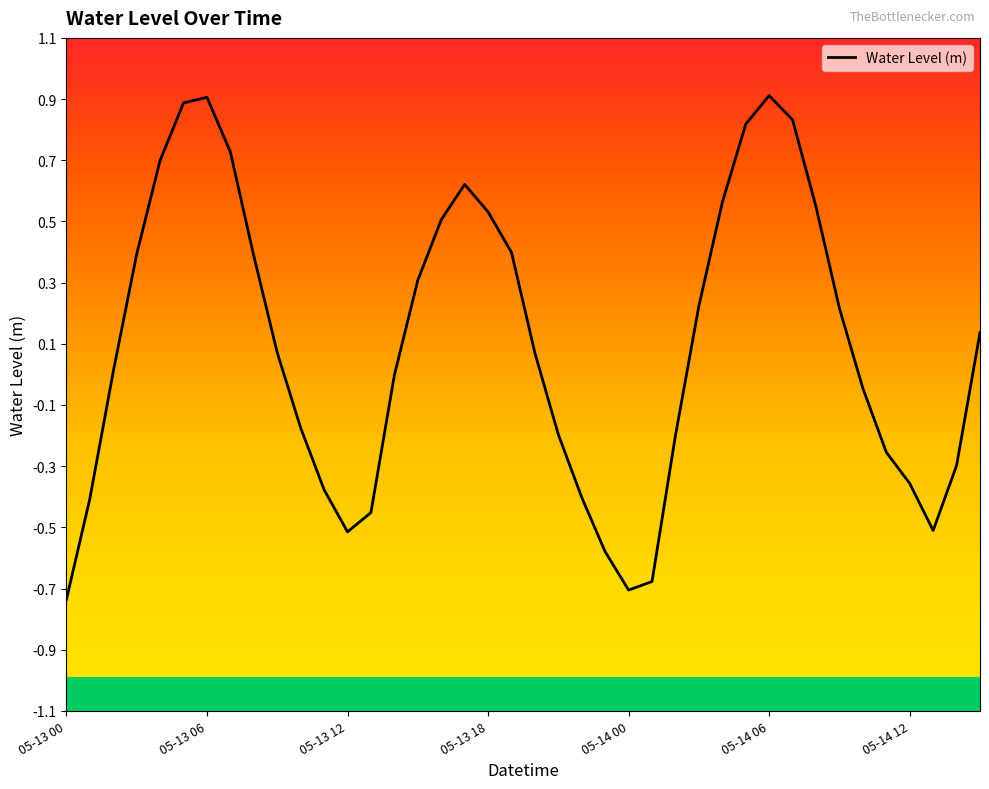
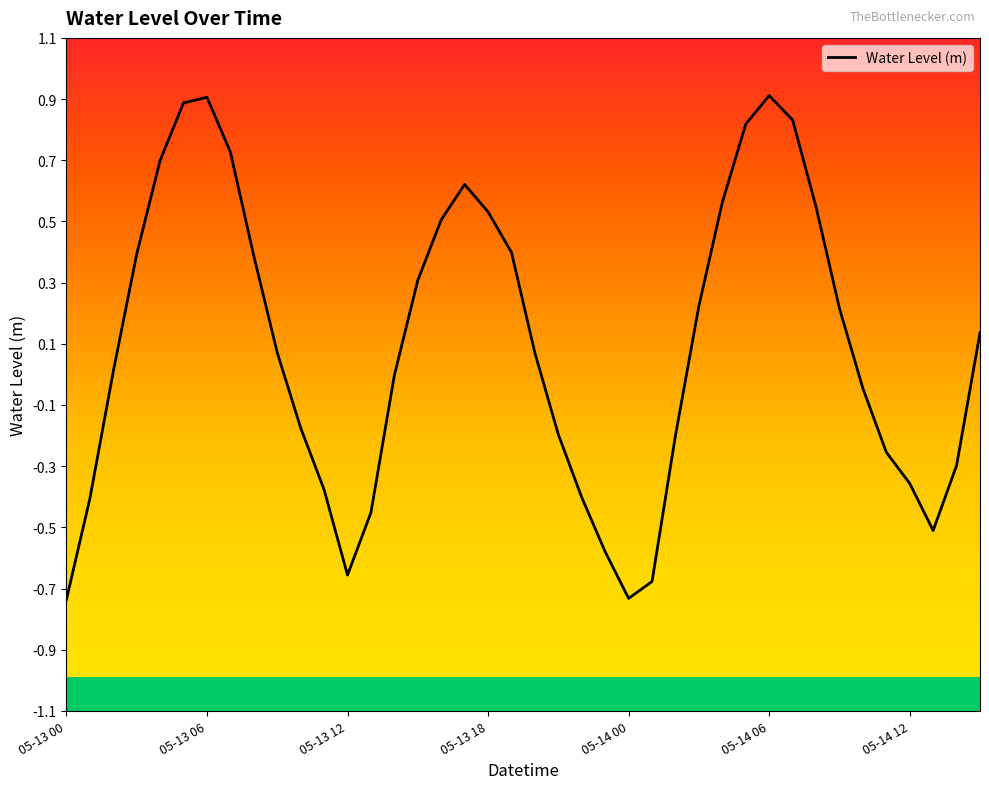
05-13 12: -0.51 -> -0.66
05-14 00: -0.71 -> -0.73
